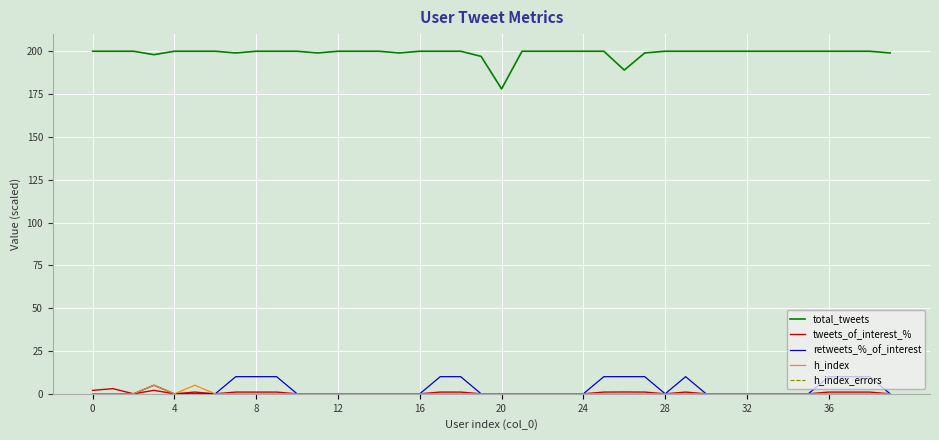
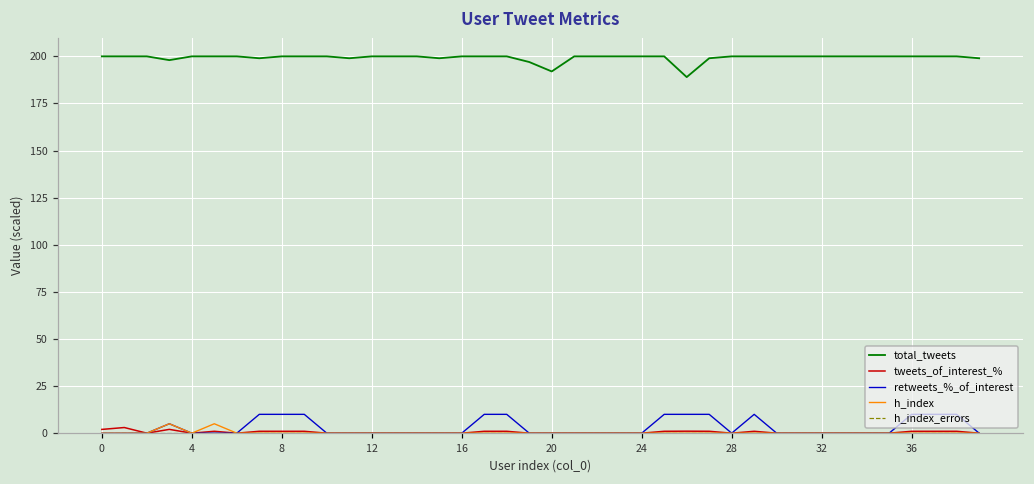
total_tweets, 20: 178 -> 192
